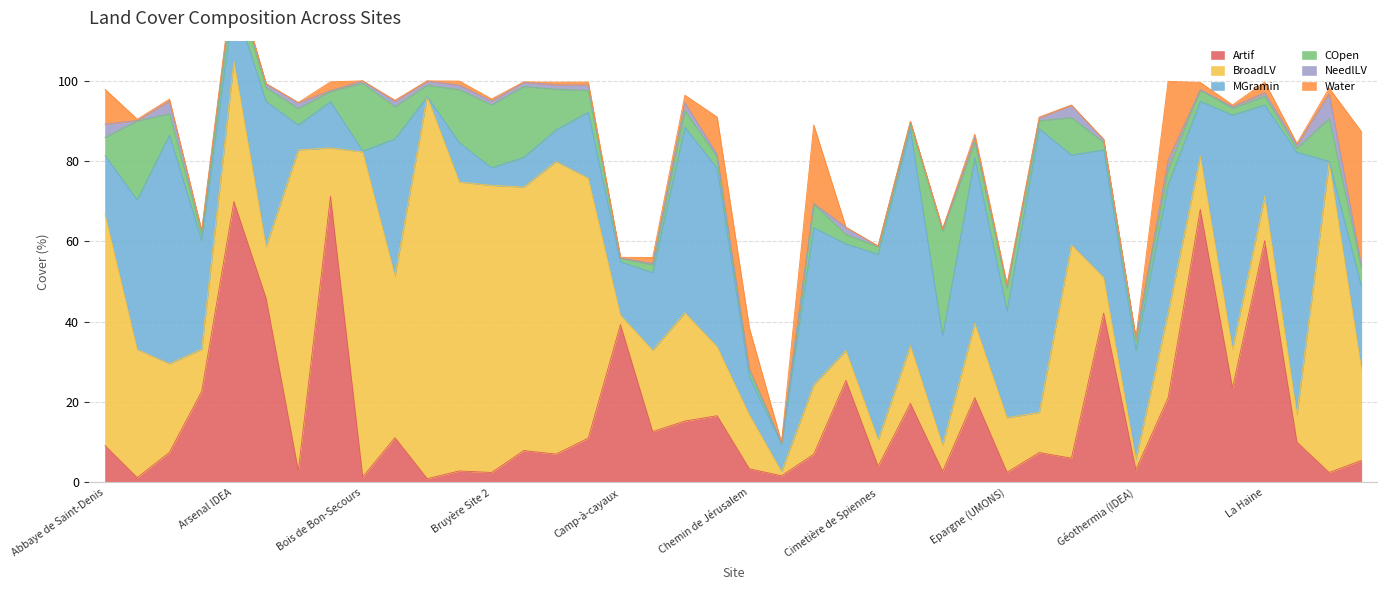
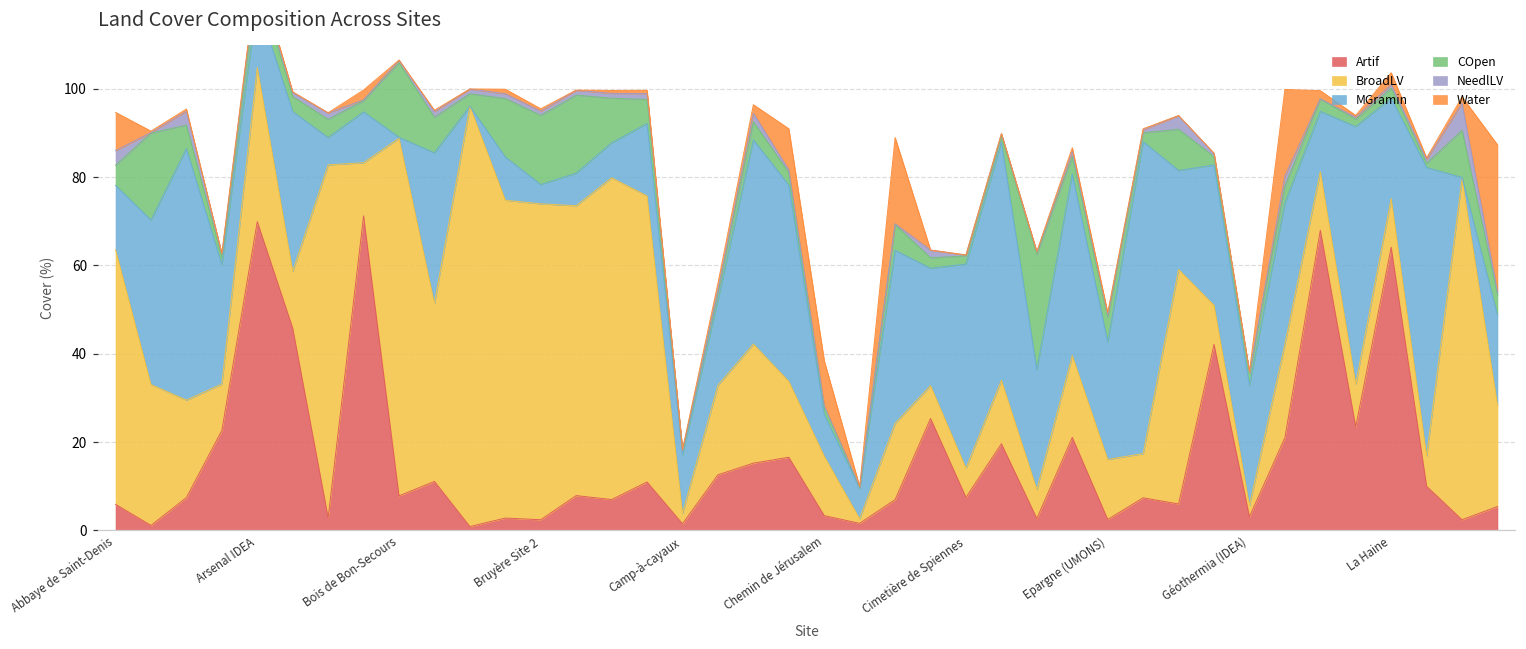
Artif, Abbaye de Saint-Denis: 9 -> 6
Artif, Bois de Bon-Secours: 1 -> 8
Artif, Camp-à-cayaux: 39 -> 2
Artif, Cimetière de Spiennes: 4 -> 7
Artif, La Haine: 60 -> 64
